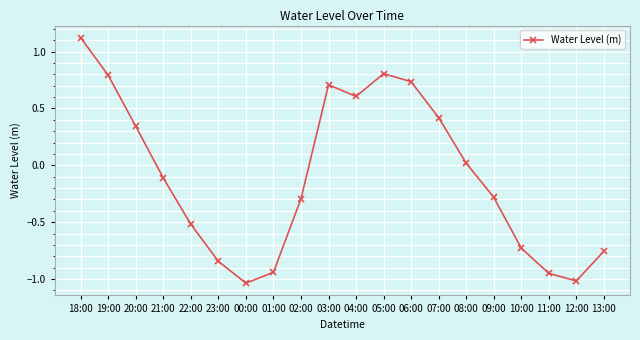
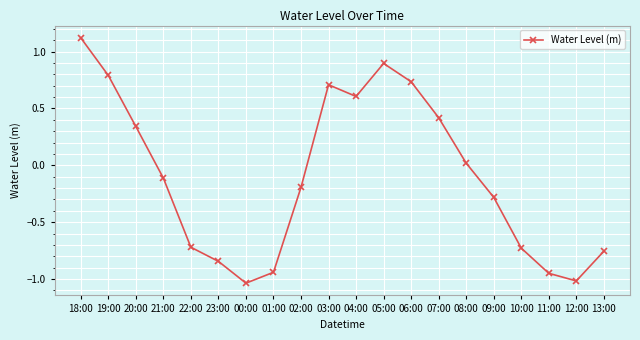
22:00: -0.52 -> -0.72
02:00: -0.29 -> -0.19
05:00: 0.81 -> 0.90
